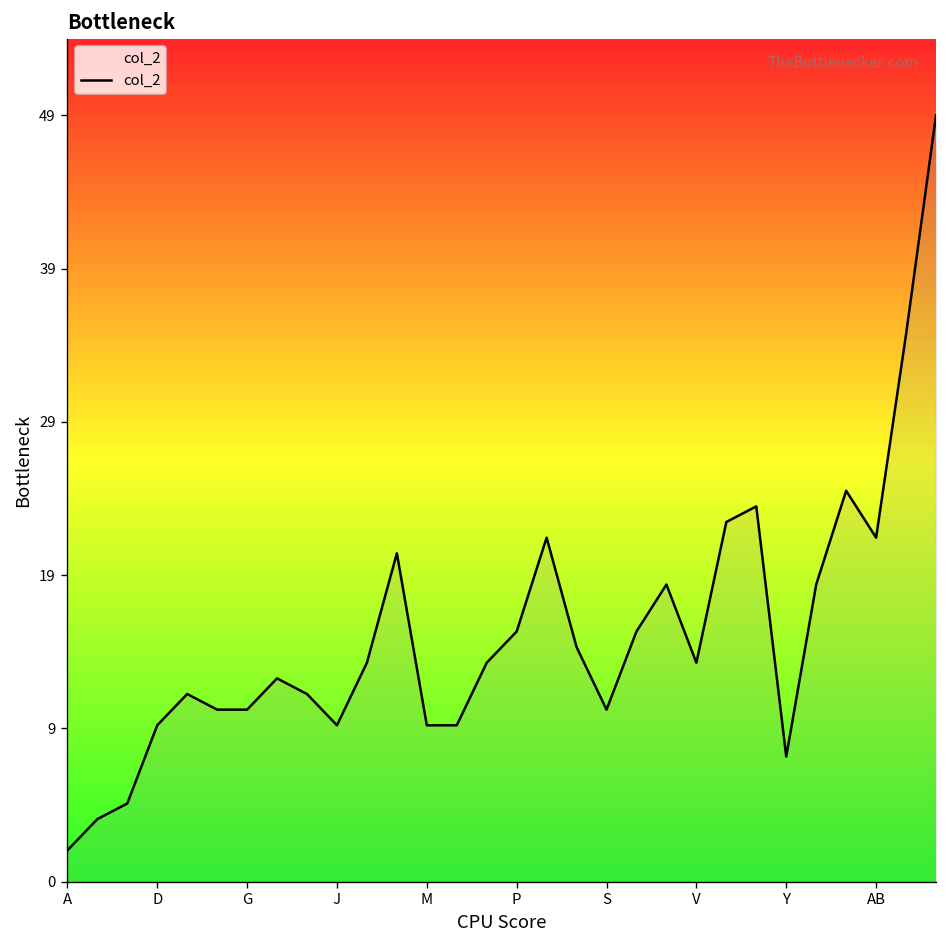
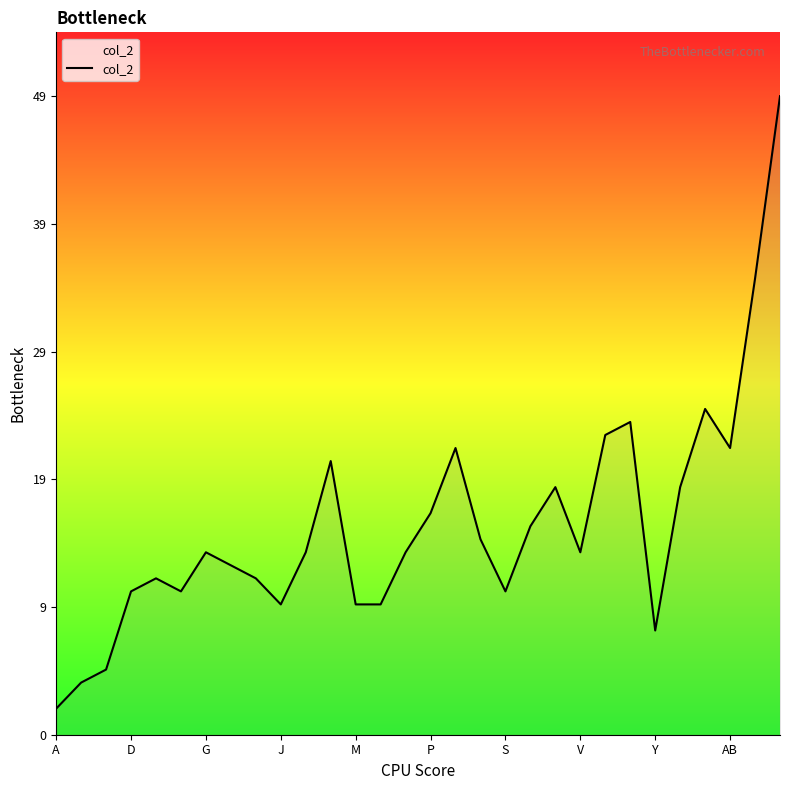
D: 10 -> 11
G: 11 -> 14
P: 16 -> 17
